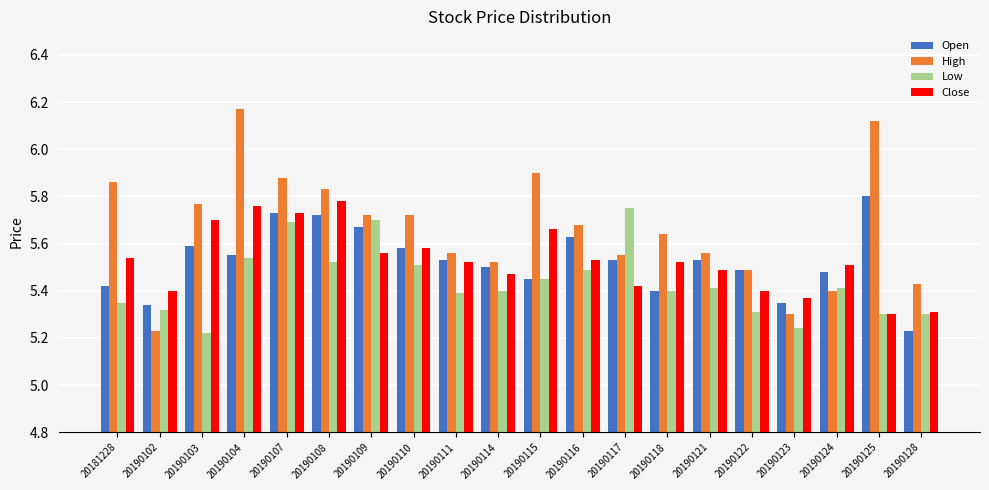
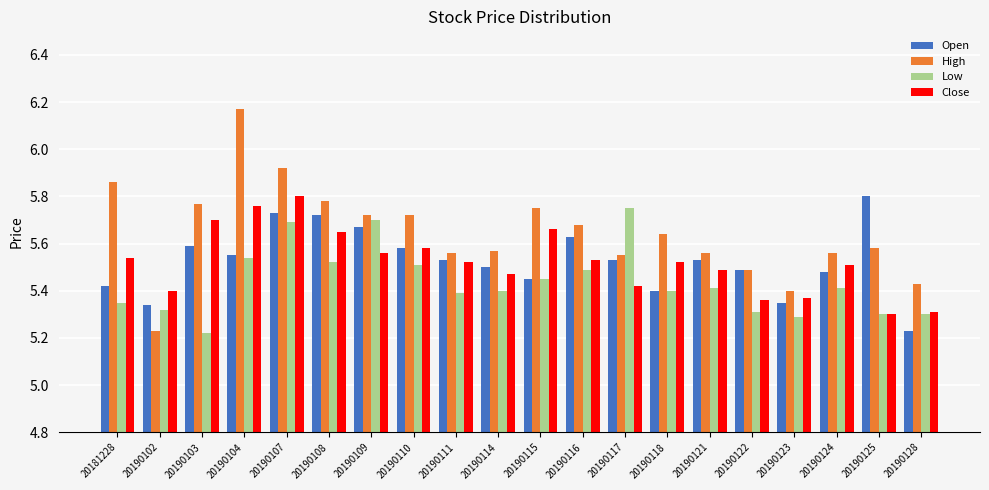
High, 20190107: 5.88 -> 5.92
Close, 20190107: 5.73 -> 5.80
High, 20190108: 5.83 -> 5.78
Close, 20190108: 5.78 -> 5.65
High, 20190114: 5.52 -> 5.57
High, 20190115: 5.90 -> 5.75
Close, 20190122: 5.40 -> 5.36
High, 20190123: 5.3 -> 5.4
Low, 20190123: 5.24 -> 5.29
High, 20190124: 5.40 -> 5.56
High, 20190125: 6.12 -> 5.58
